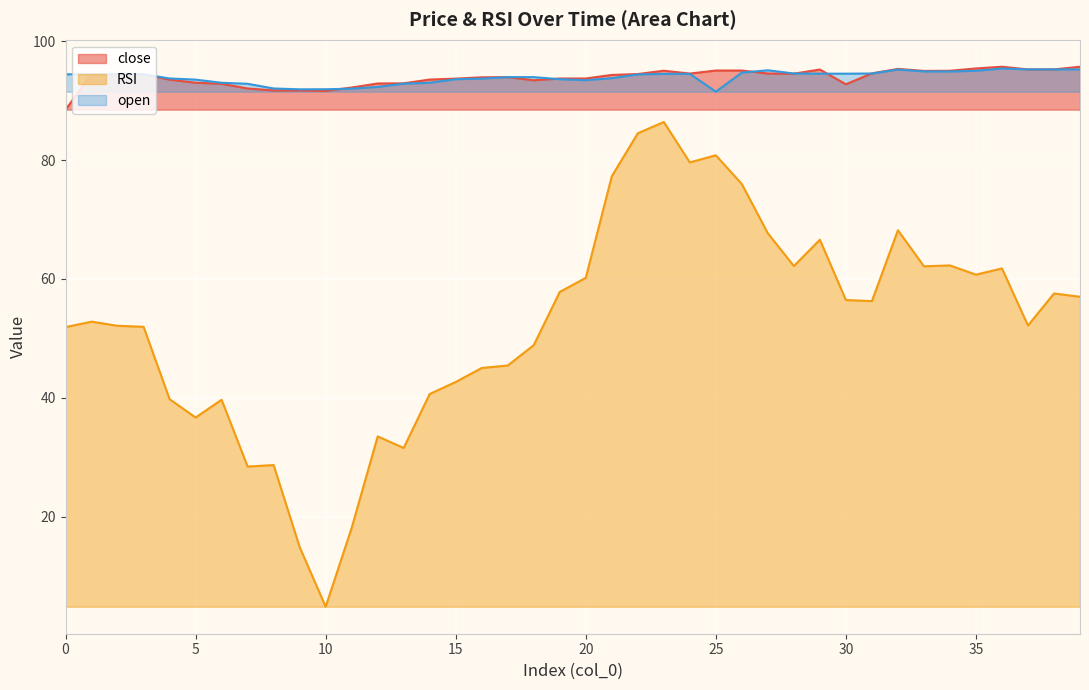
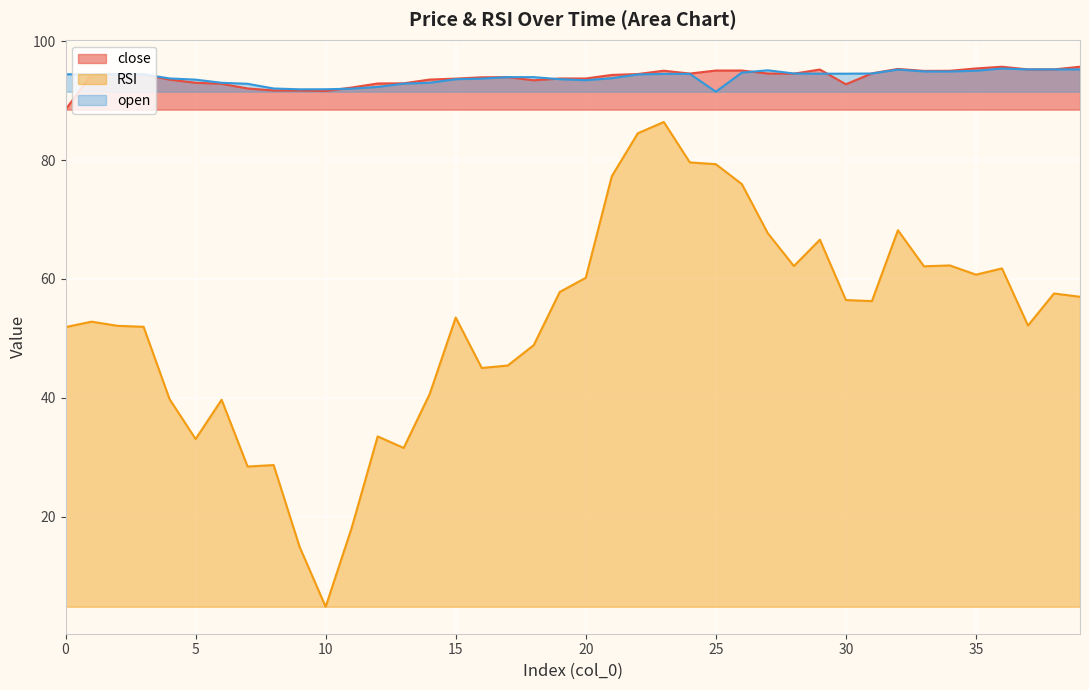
RSI, 5: 37 -> 33
RSI, 15: 43 -> 54
RSI, 25: 81 -> 79
